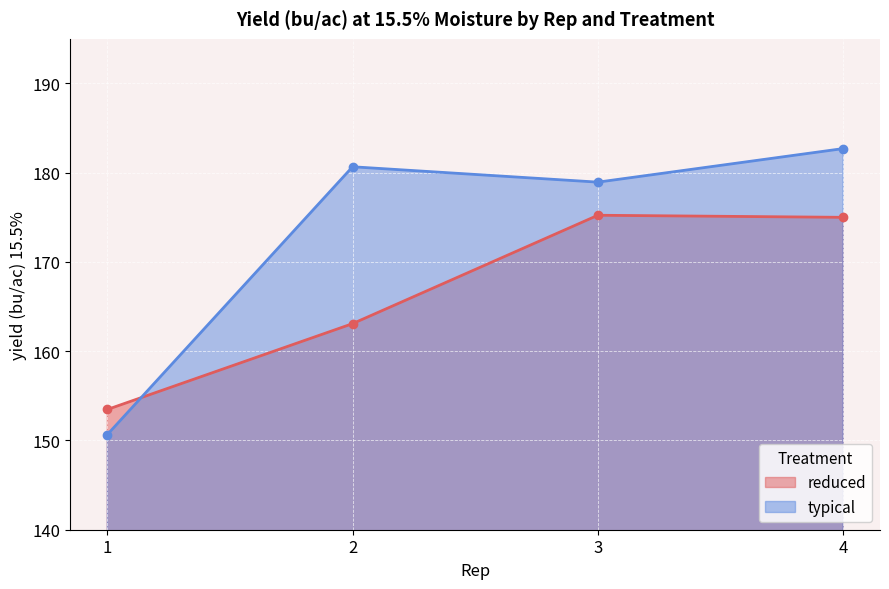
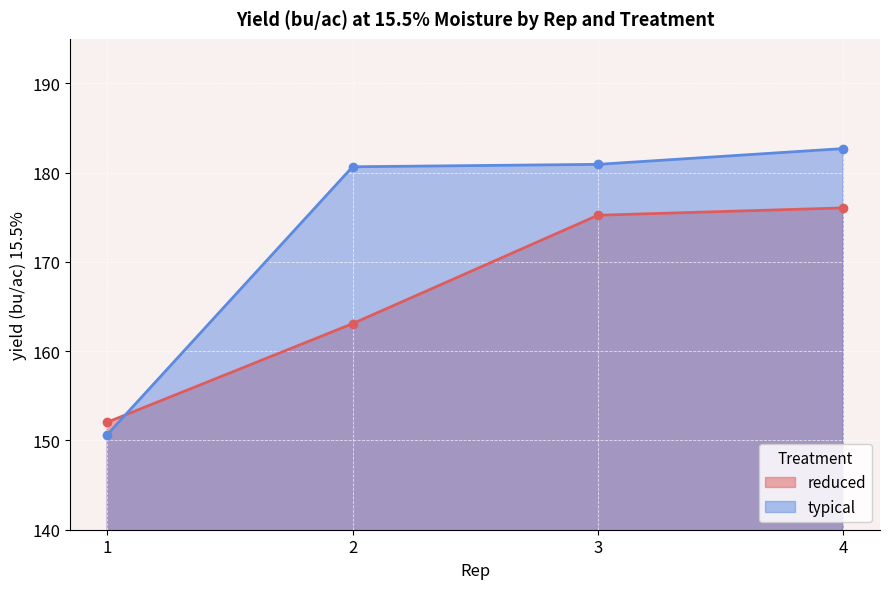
reduced, 1: 153 -> 152
typical, 3: 179 -> 181
reduced, 4: 175 -> 176
